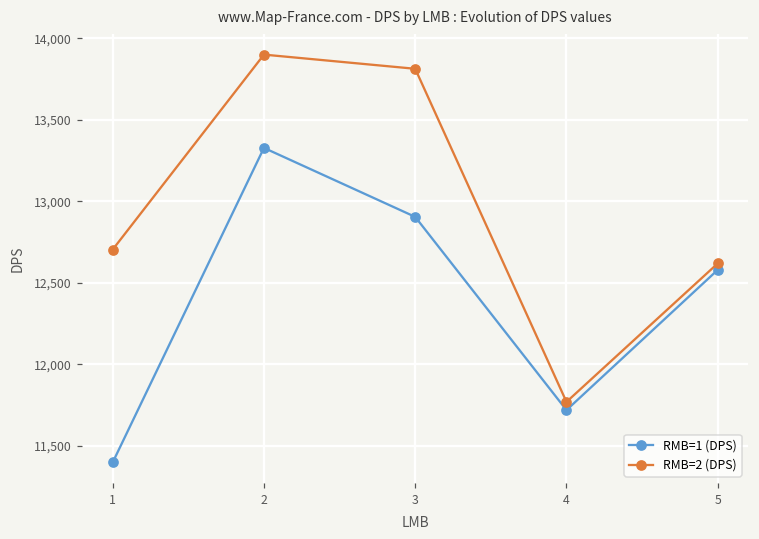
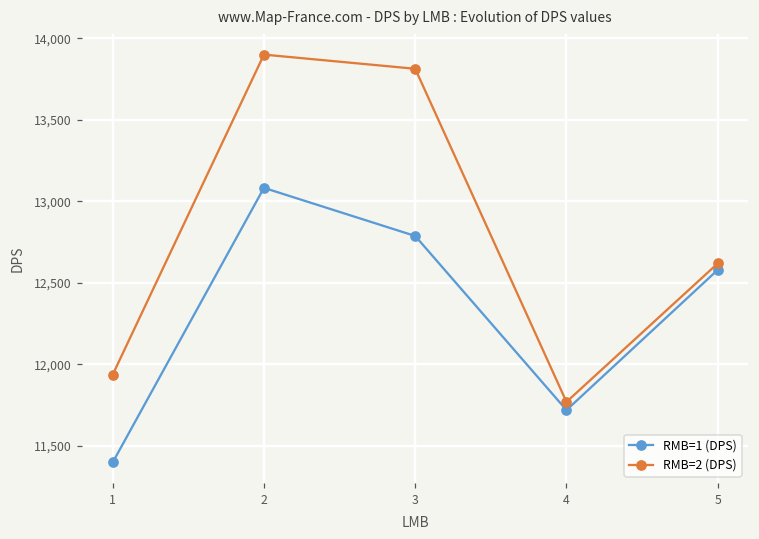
RMB=2 (DPS), 1: 12,700 -> 11,940
RMB=1 (DPS), 2: 13,330 -> 13,080
RMB=1 (DPS), 3: 12,900 -> 12,790
